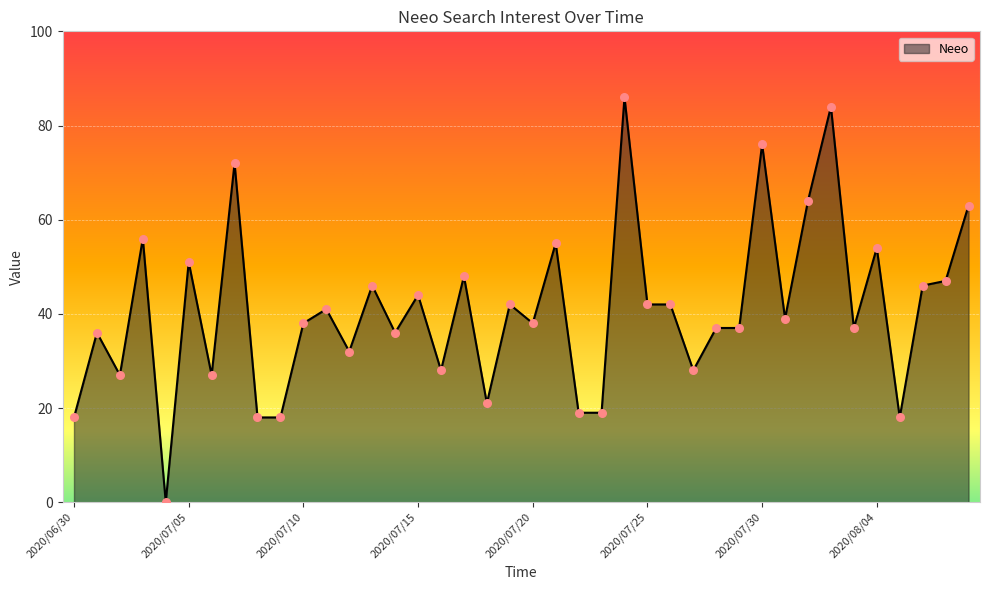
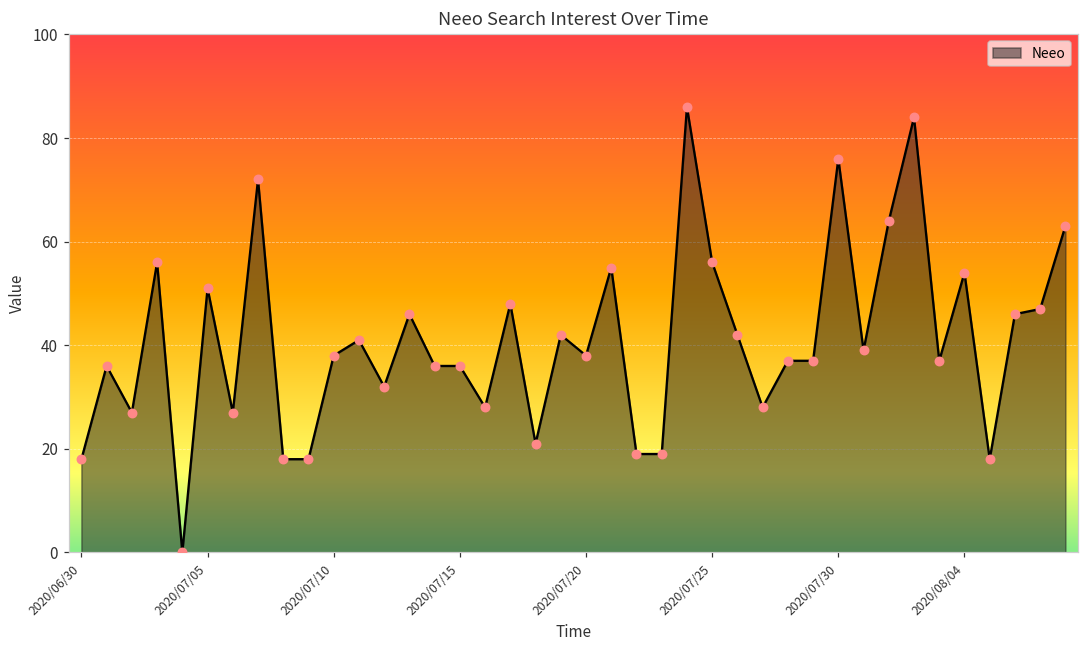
2020/07/15: 44 -> 36
2020/07/25: 42 -> 56
